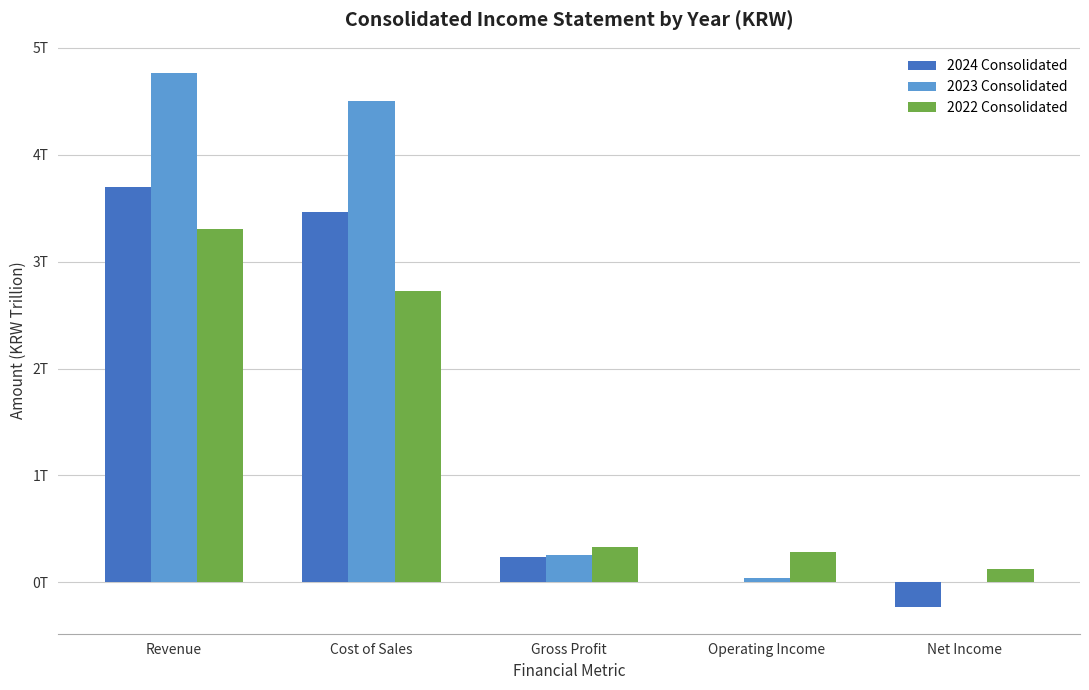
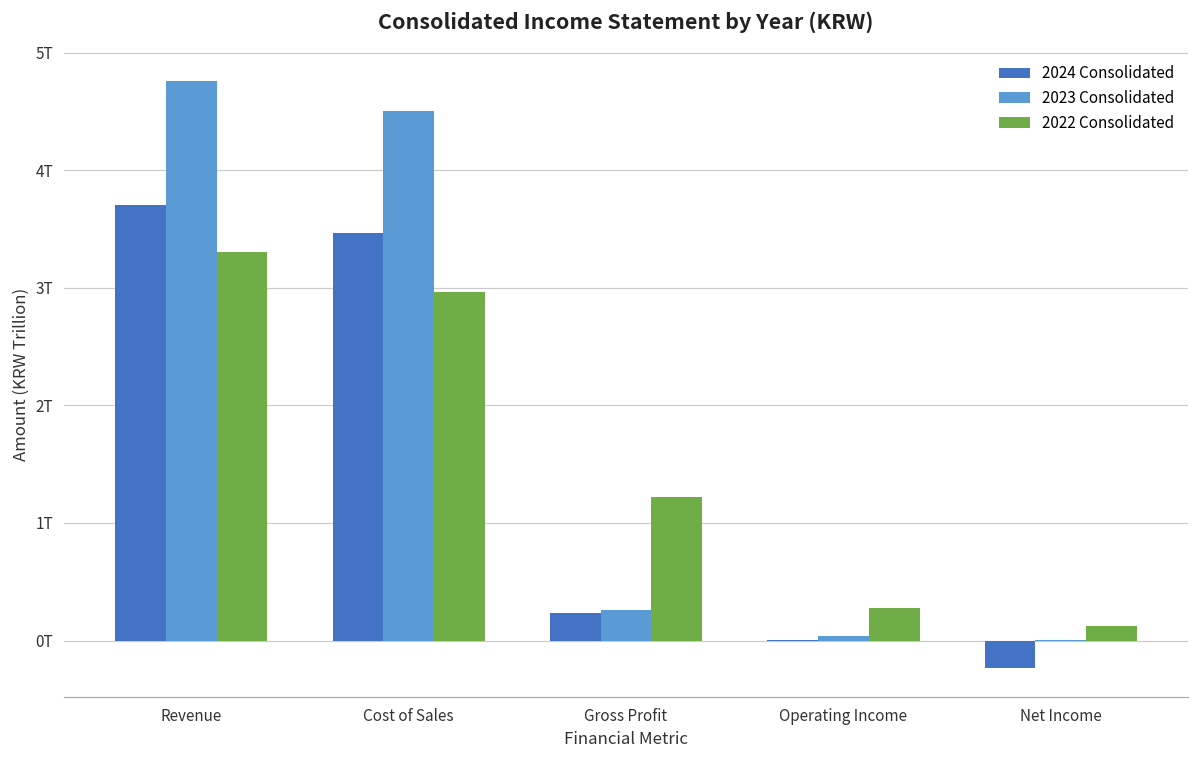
2022 Consolidated, Cost of Sales: 2.72T -> 2.97T
2022 Consolidated, Gross Profit: 0.33T -> 1.22T
